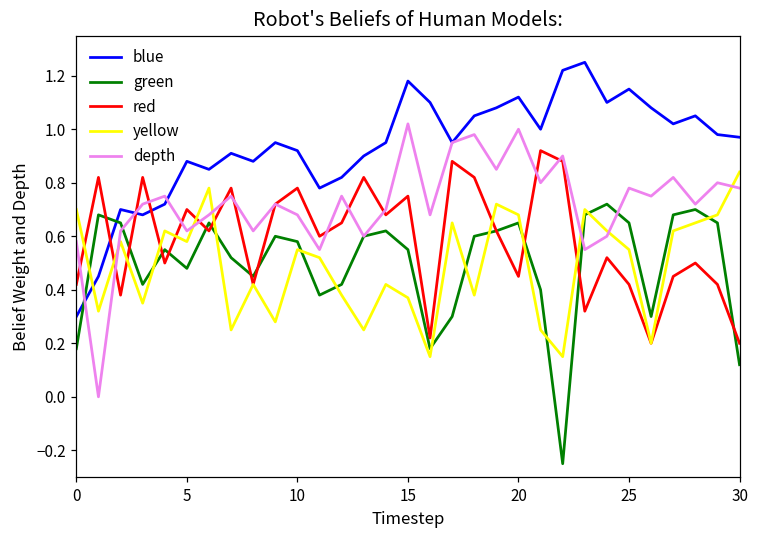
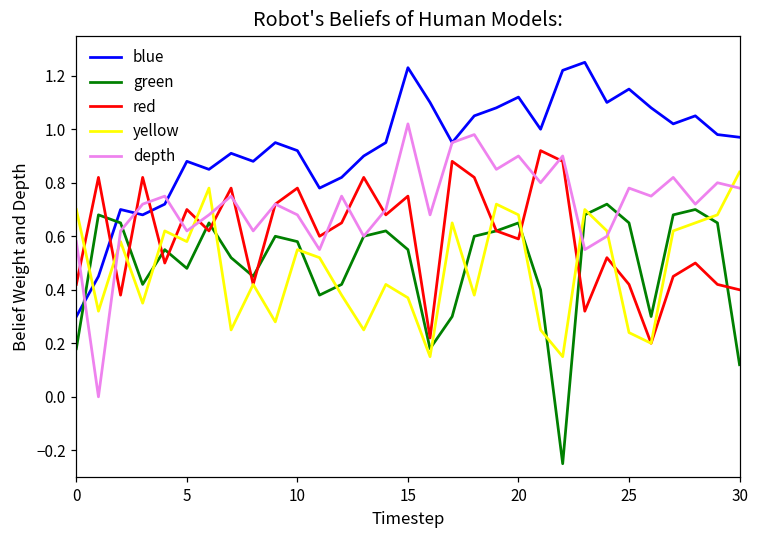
blue, 15: 1.18 -> 1.23
red, 20: 0.45 -> 0.59
depth, 20: 1.0 -> 0.9
yellow, 25: 0.55 -> 0.24
red, 30: 0.2 -> 0.4
